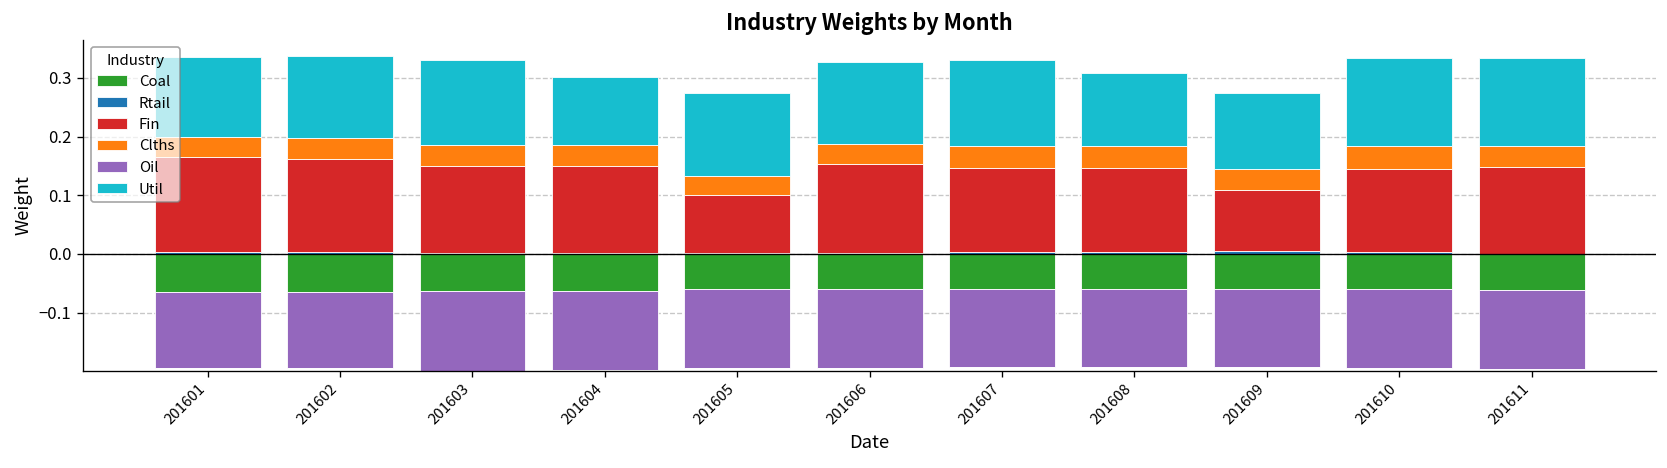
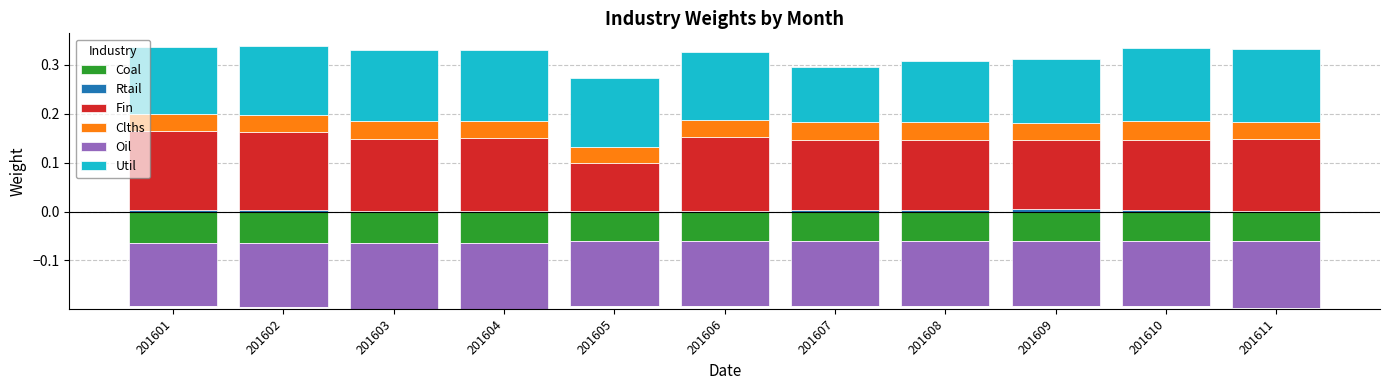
Util, 201604: 0.12 -> 0.15
Util, 201607: 0.15 -> 0.11
Fin, 201609: 0.10 -> 0.14
